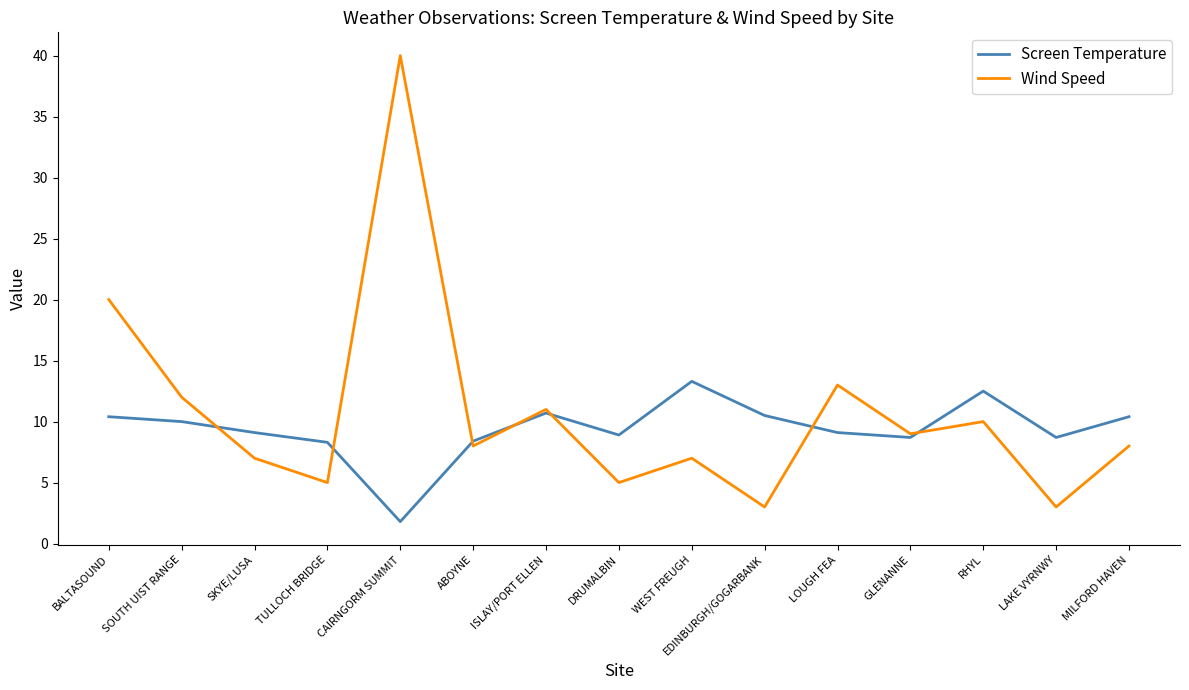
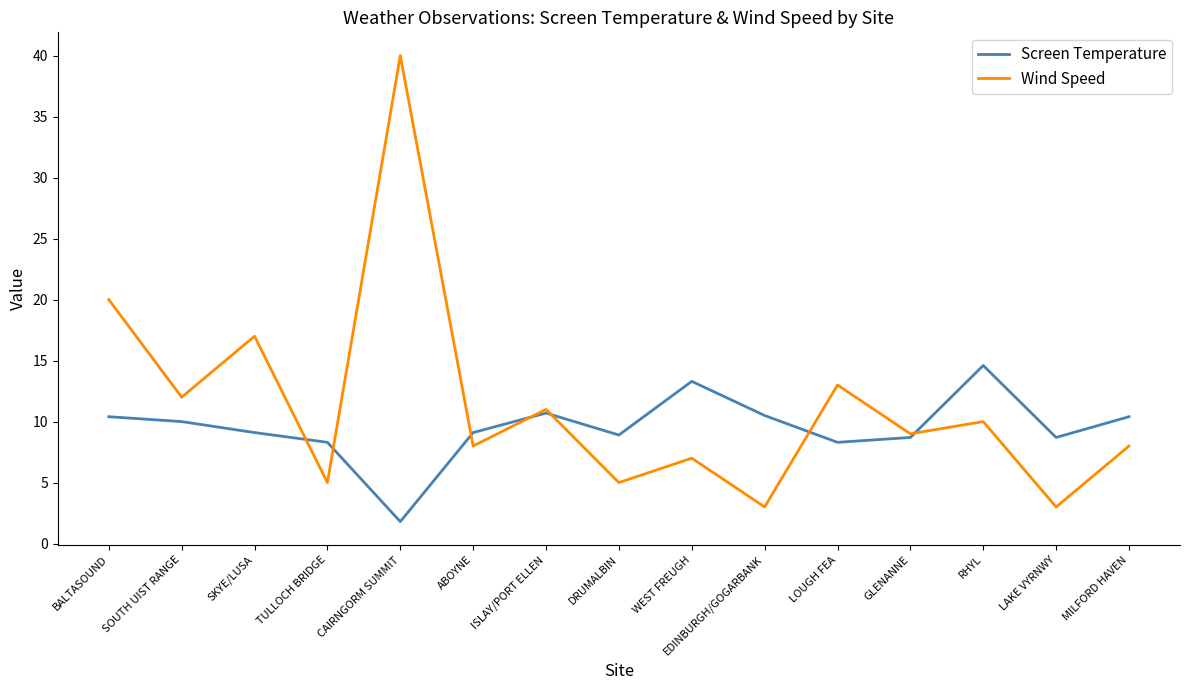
Wind Speed, SKYE/LUSA: 7 -> 17
Screen Temperature, ABOYNE: 8.4 -> 9.1
Screen Temperature, LOUGH FEA: 9.1 -> 8.3
Screen Temperature, RHYL: 12.5 -> 14.6
